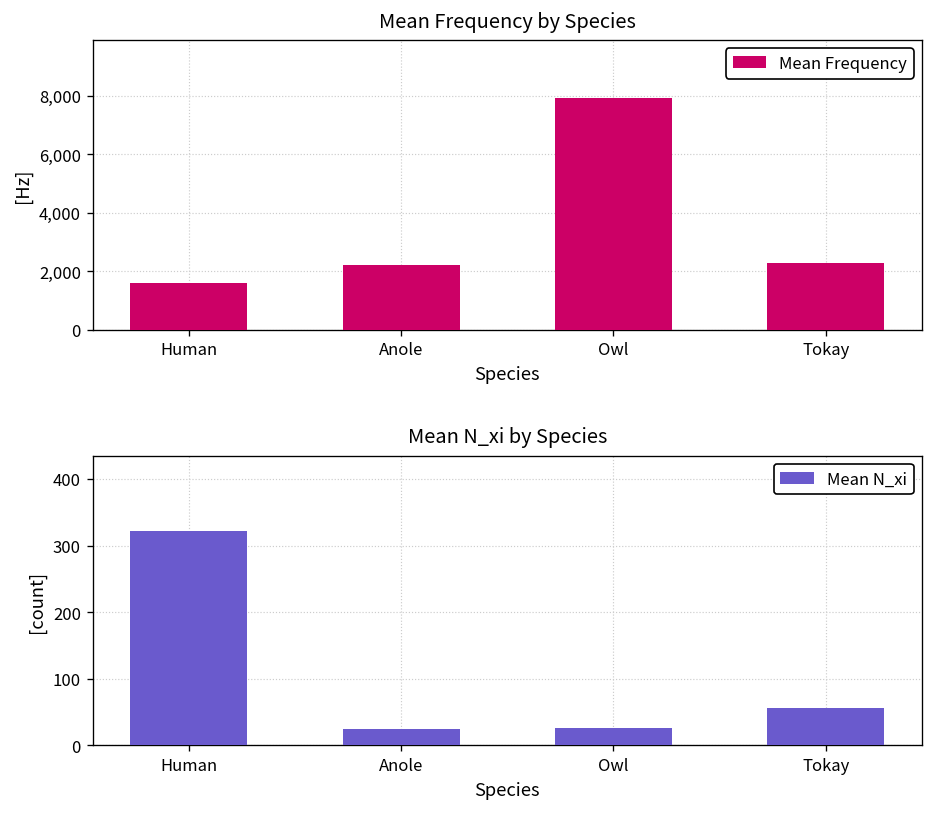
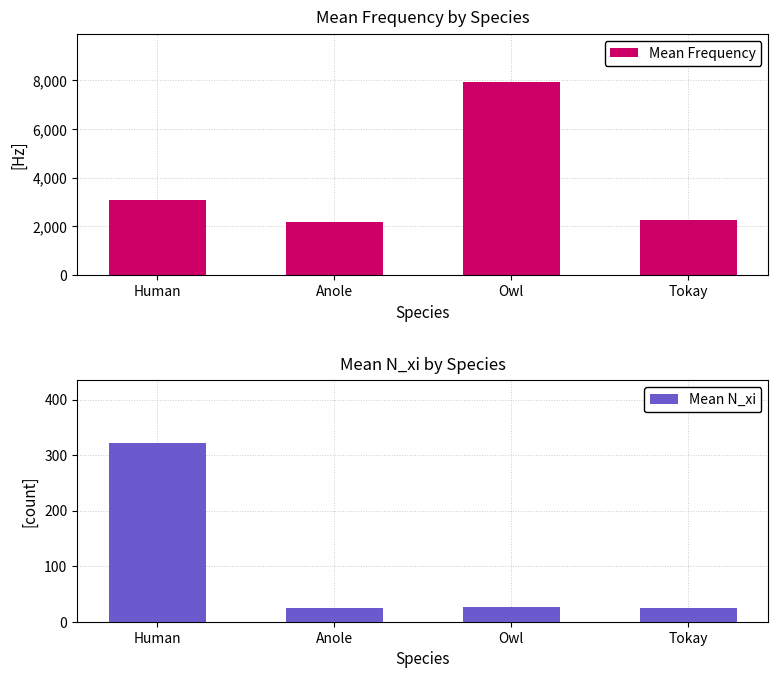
Mean Frequency by Species, Human: 1,600 -> 3,100
Mean N_xi by Species, Tokay: 60 -> 20
